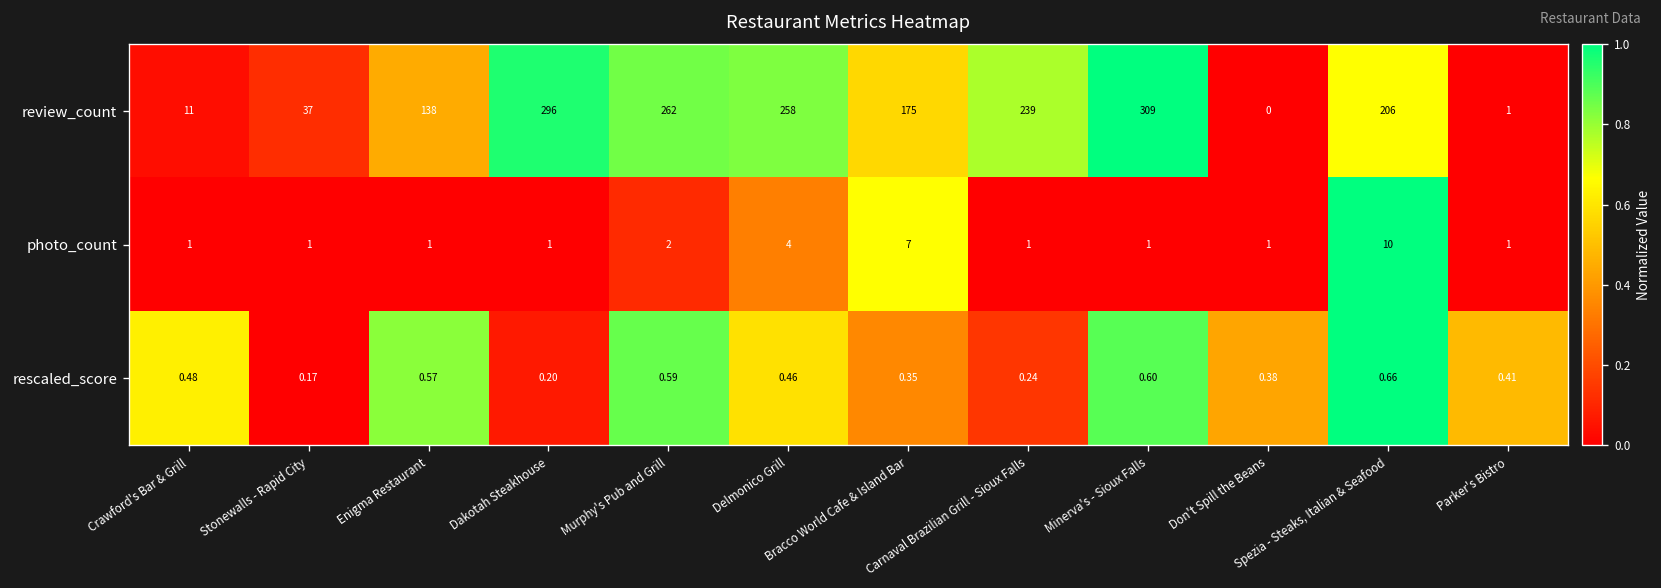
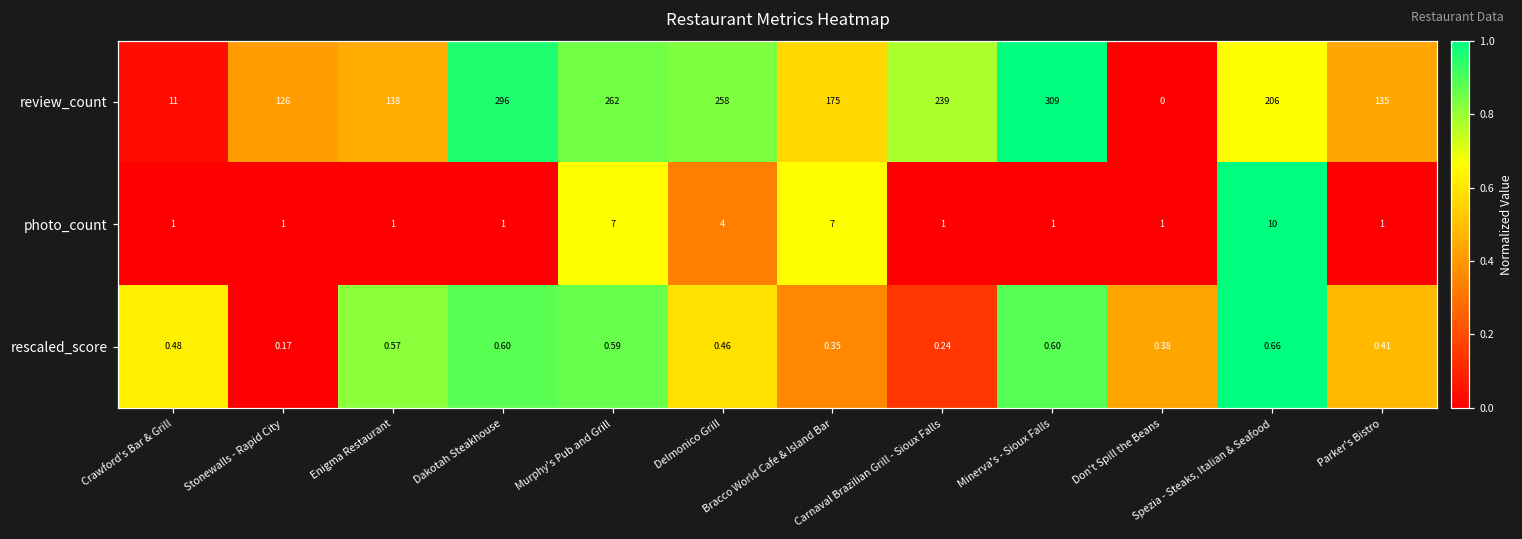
review_count, Stonewalls - Rapid City: 37 -> 126
review_count, Parker's Bistro: 1 -> 135
photo_count, Murphy's Pub and Grill: 2 -> 7
rescaled_score, Dakotah Steakhouse: 0.20 -> 0.60
